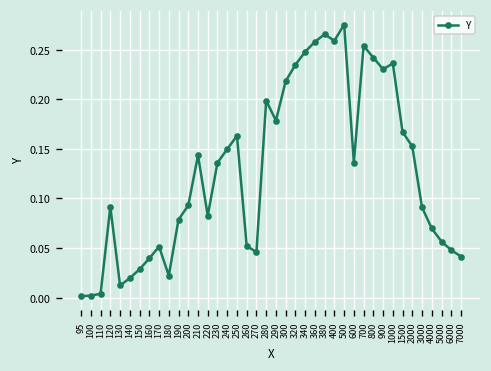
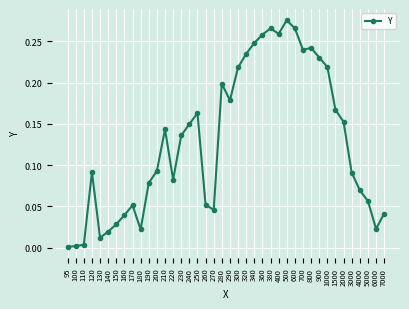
600: 0.14 -> 0.27
700: 0.25 -> 0.24
1000: 0.24 -> 0.22
6000: 0.05 -> 0.02
